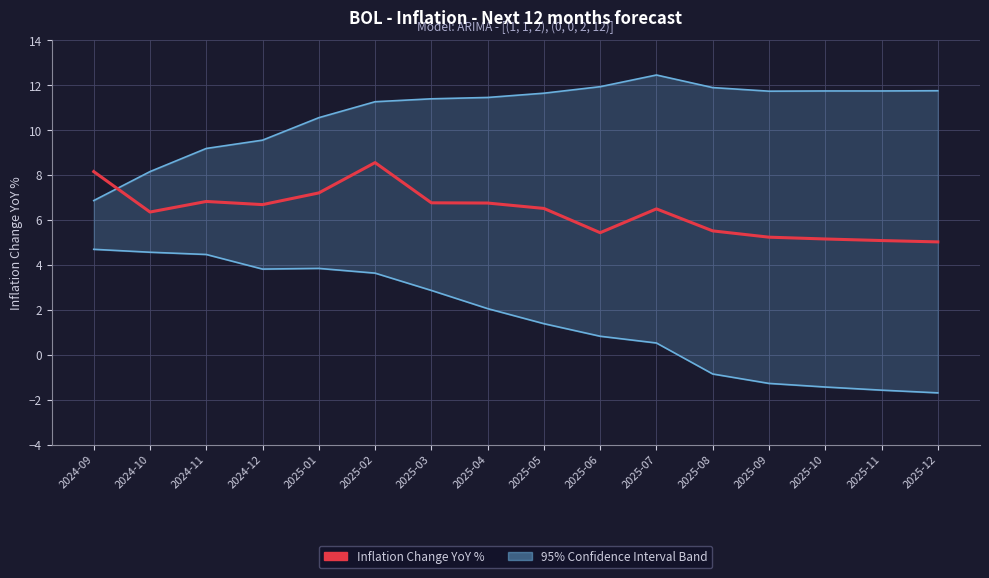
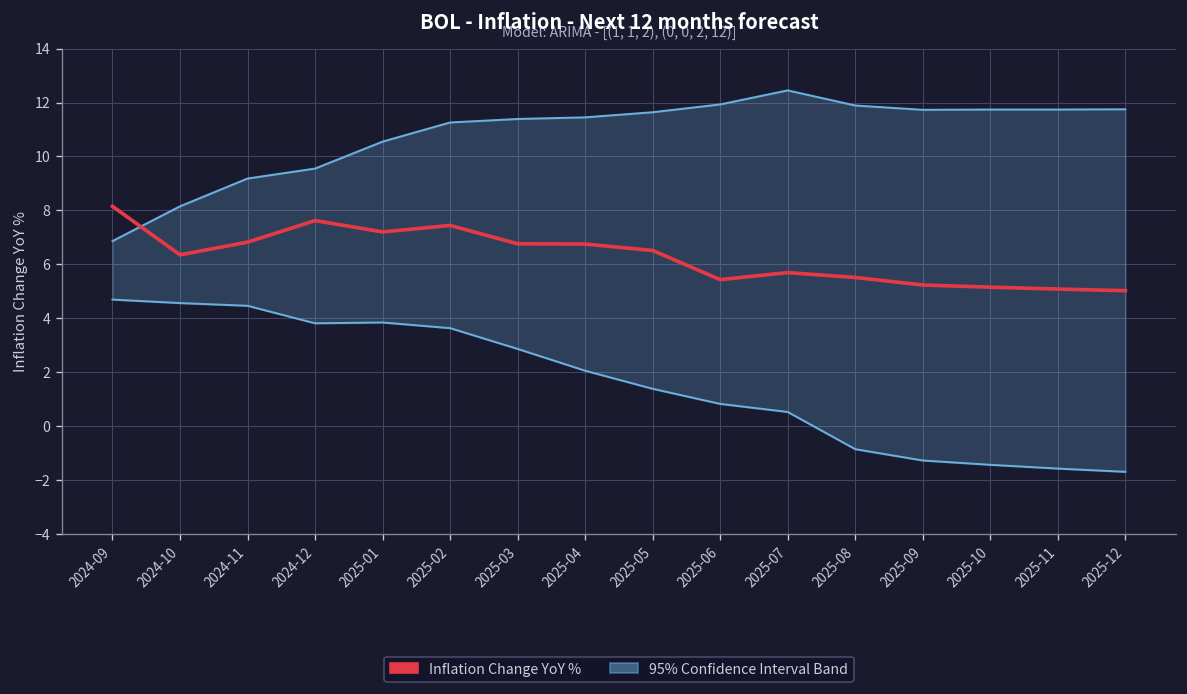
Inflation Change YoY %, 2024-12: 6.7 -> 7.6
Inflation Change YoY %, 2025-02: 8.6 -> 7.4
Inflation Change YoY %, 2025-07: 6.5 -> 5.7
